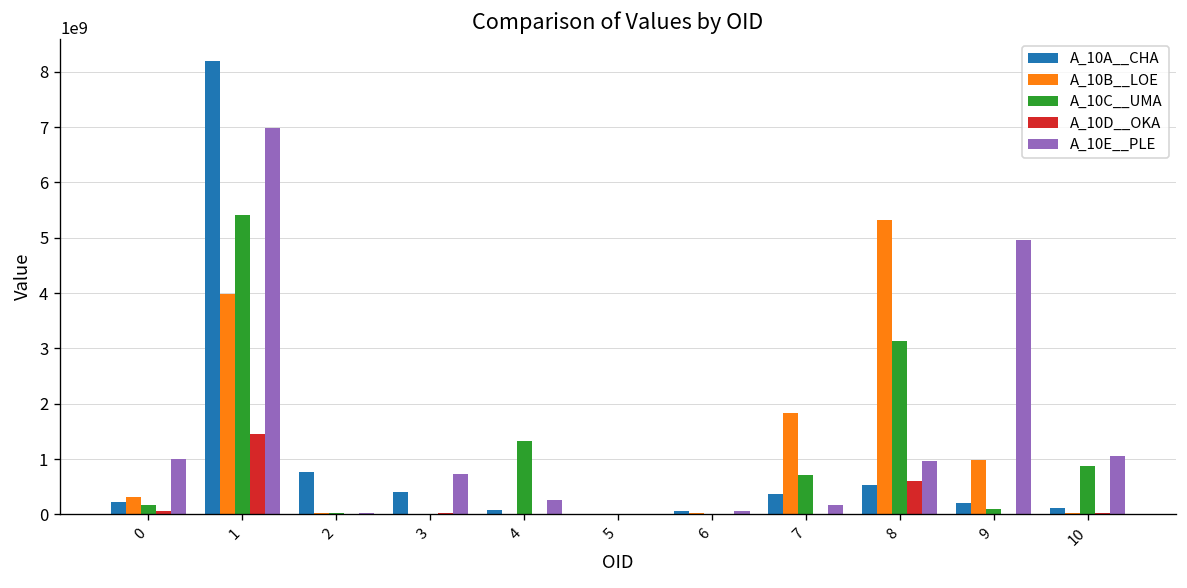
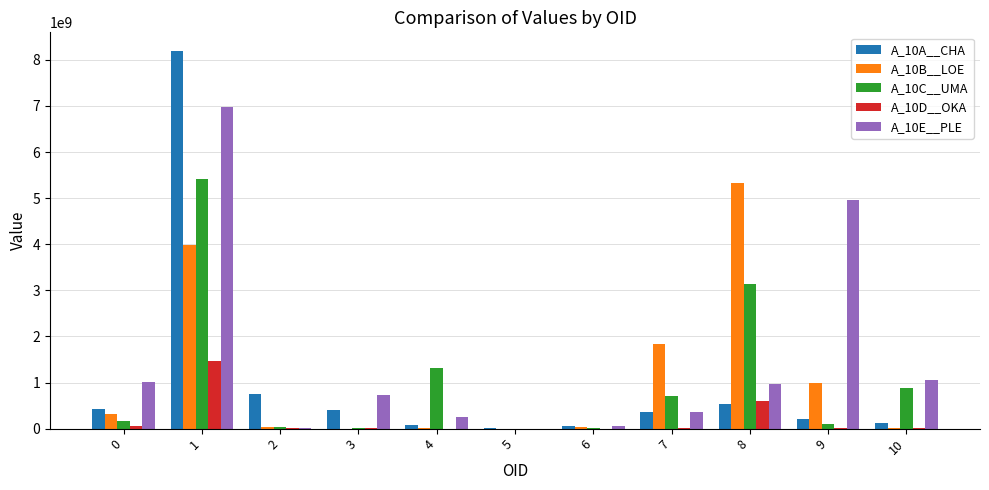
A_10A__CHA, 0: 200000000 -> 400000000
A_10E__PLE, 7: 200000000 -> 400000000
